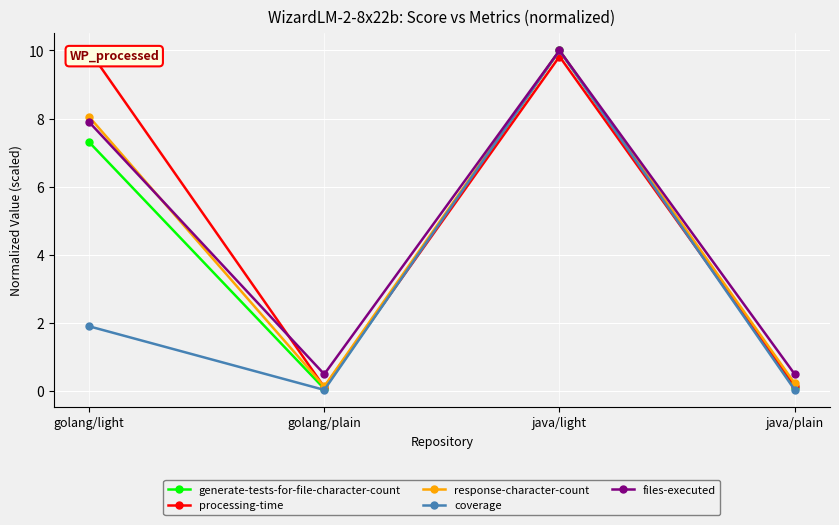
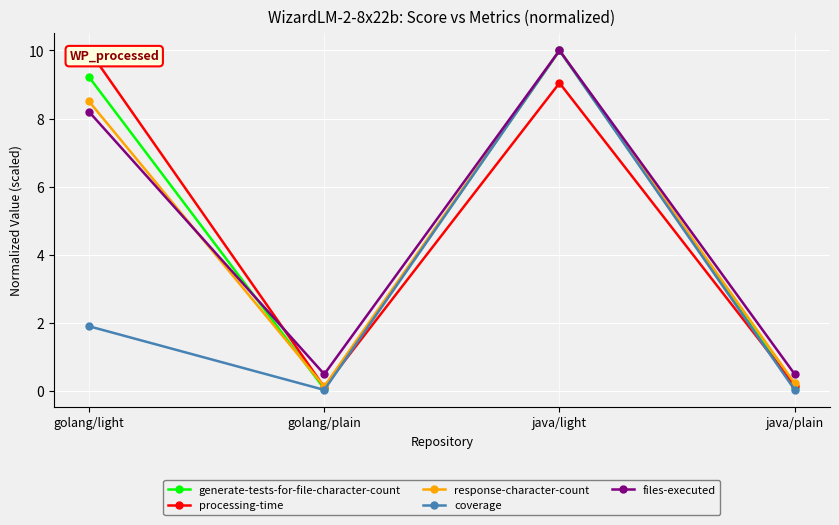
generate-tests-for-file-character-count, golang/light: 7.3 -> 9.2
response-character-count, golang/light: 8.1 -> 8.5
files-executed, golang/light: 7.9 -> 8.2
processing-time, java/light: 9.8 -> 9.0
